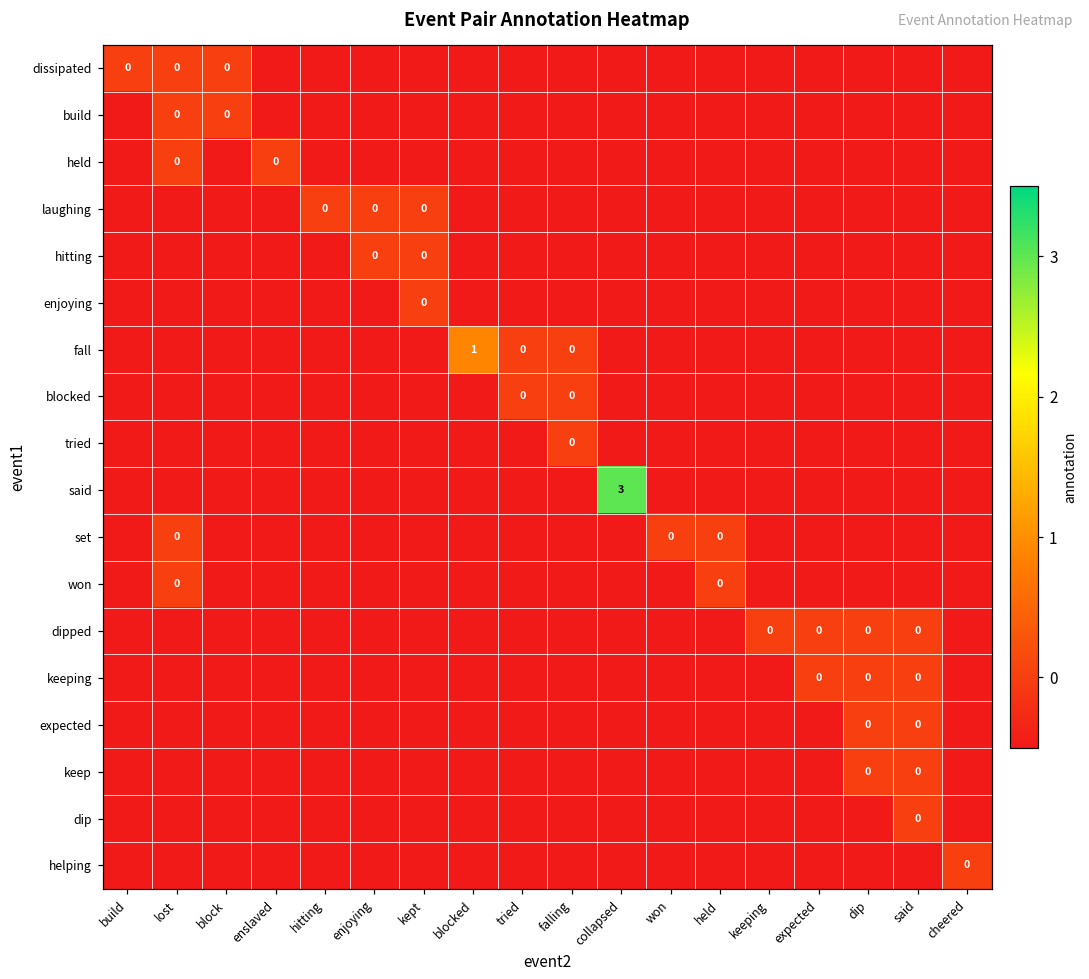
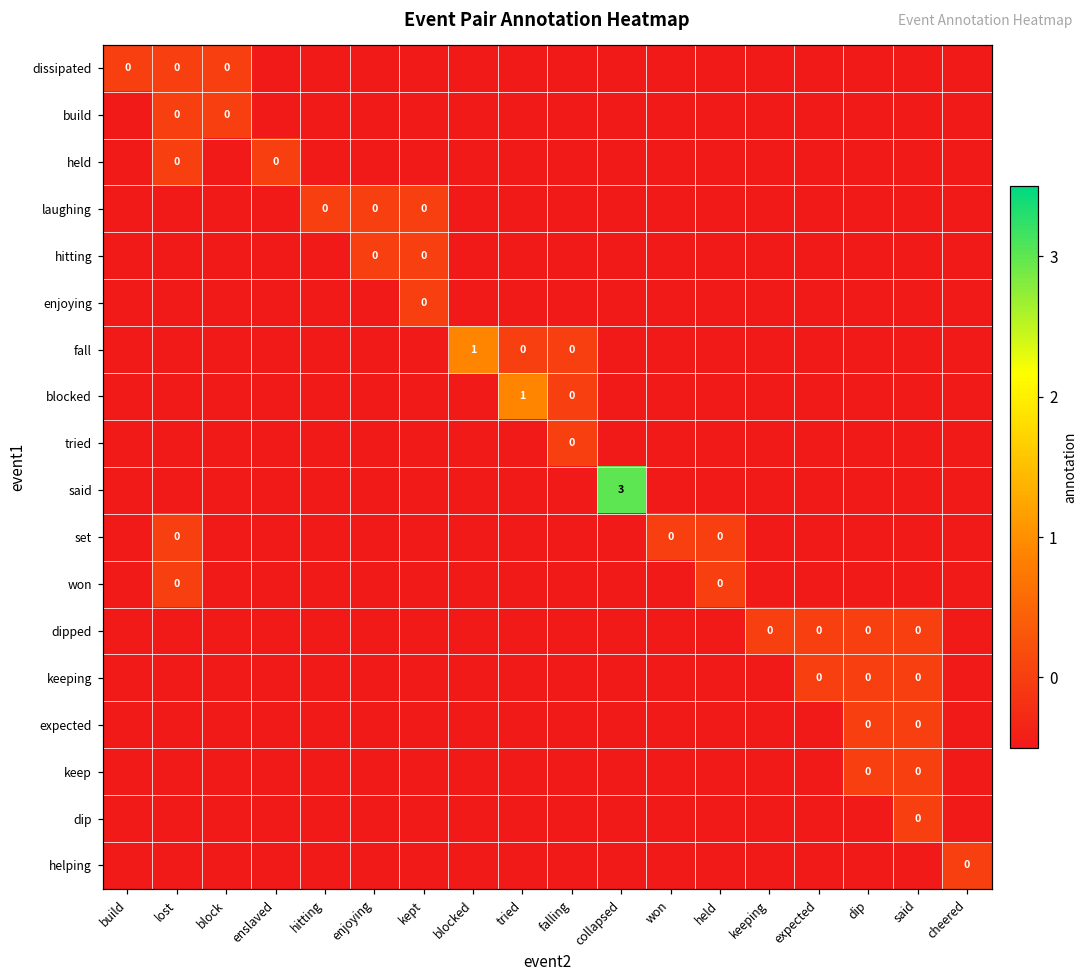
blocked, tried: 0 -> 1
